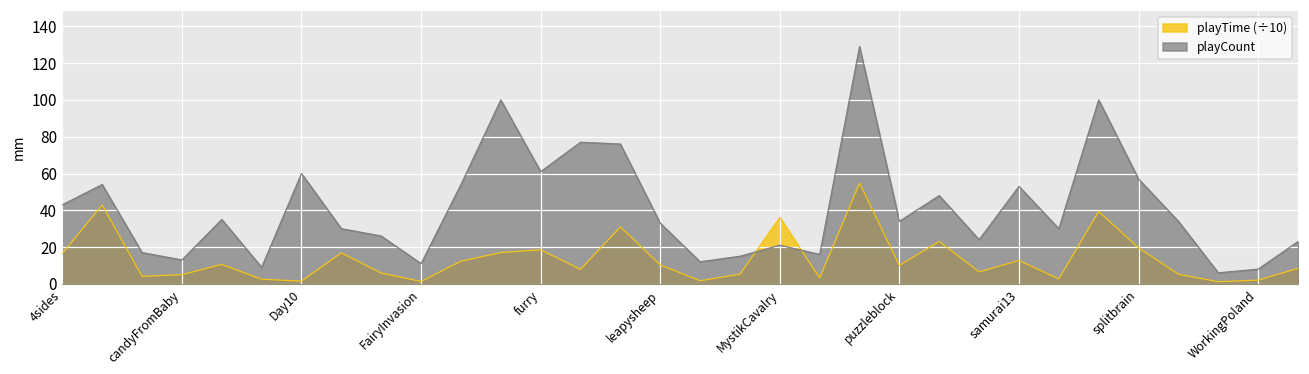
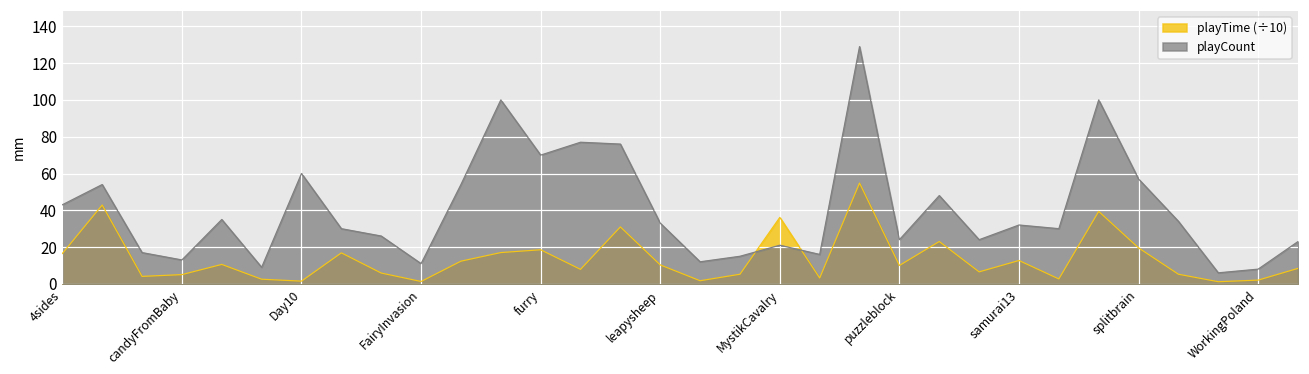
playCount, furry: 61 -> 70
playCount, puzzleblock: 34 -> 24
playCount, samurai13: 53 -> 32
